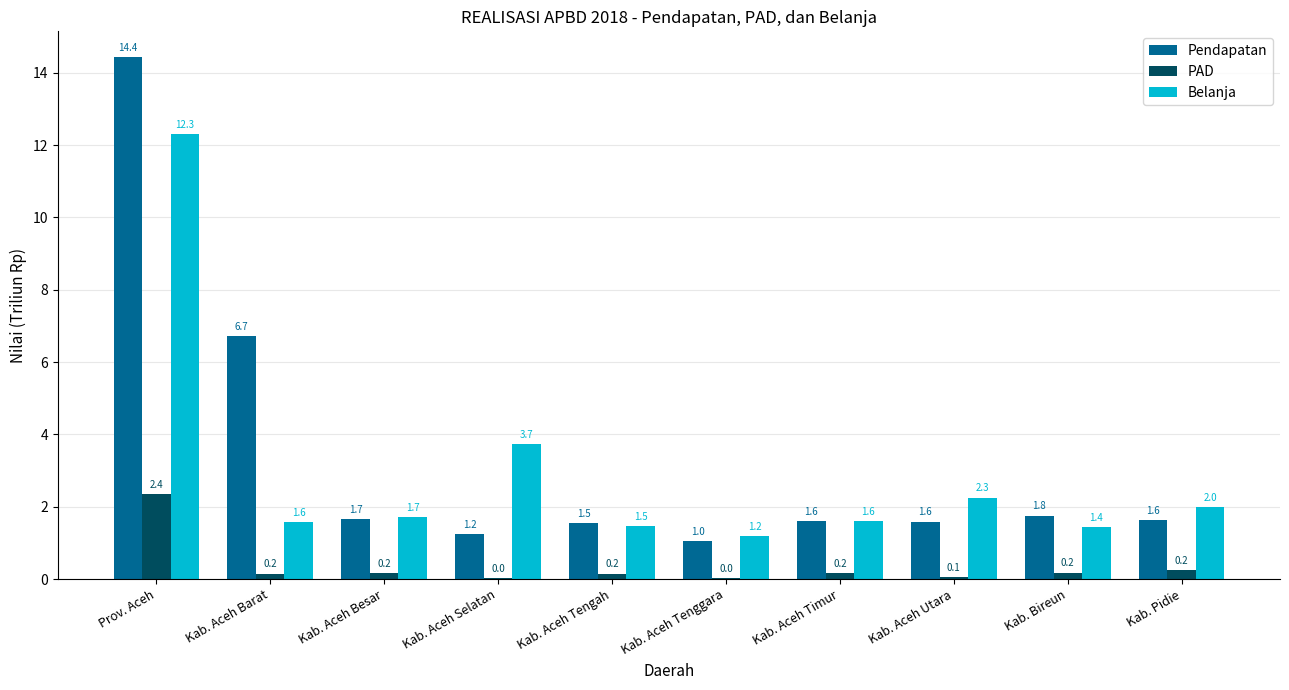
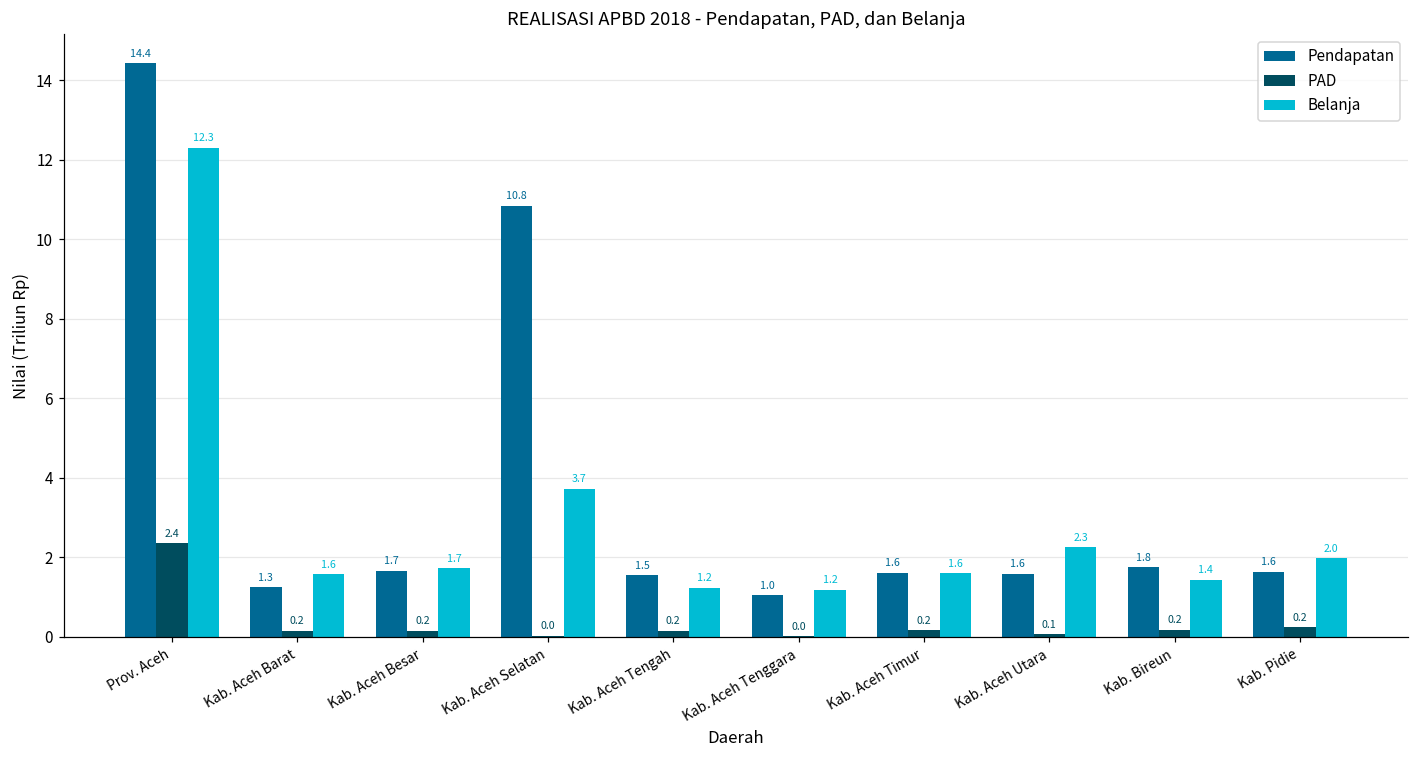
Pendapatan, Kab. Aceh Barat: 6.7 -> 1.3
Pendapatan, Kab. Aceh Selatan: 1.2 -> 10.8
Belanja, Kab. Aceh Tengah: 1.5 -> 1.2
